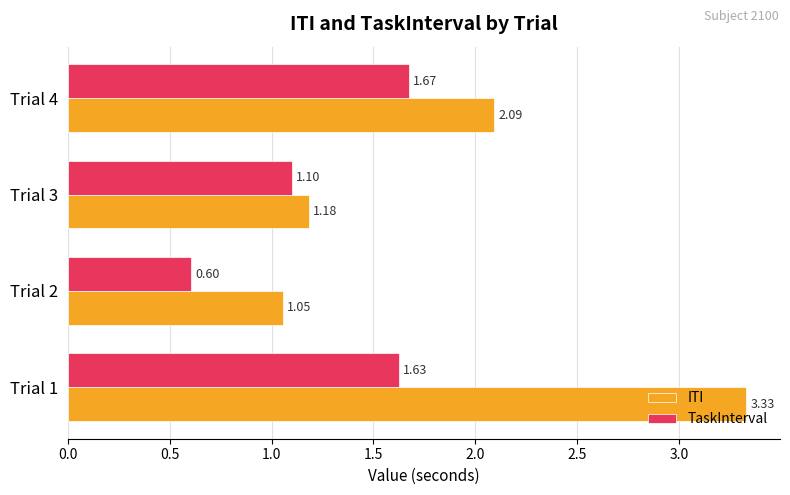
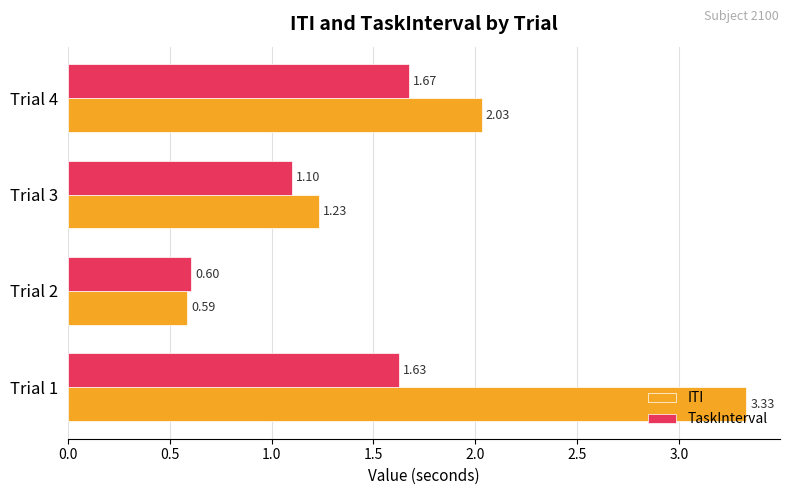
ITI, Trial 4: 2.09 -> 2.03
ITI, Trial 3: 1.18 -> 1.23
ITI, Trial 2: 1.05 -> 0.59
